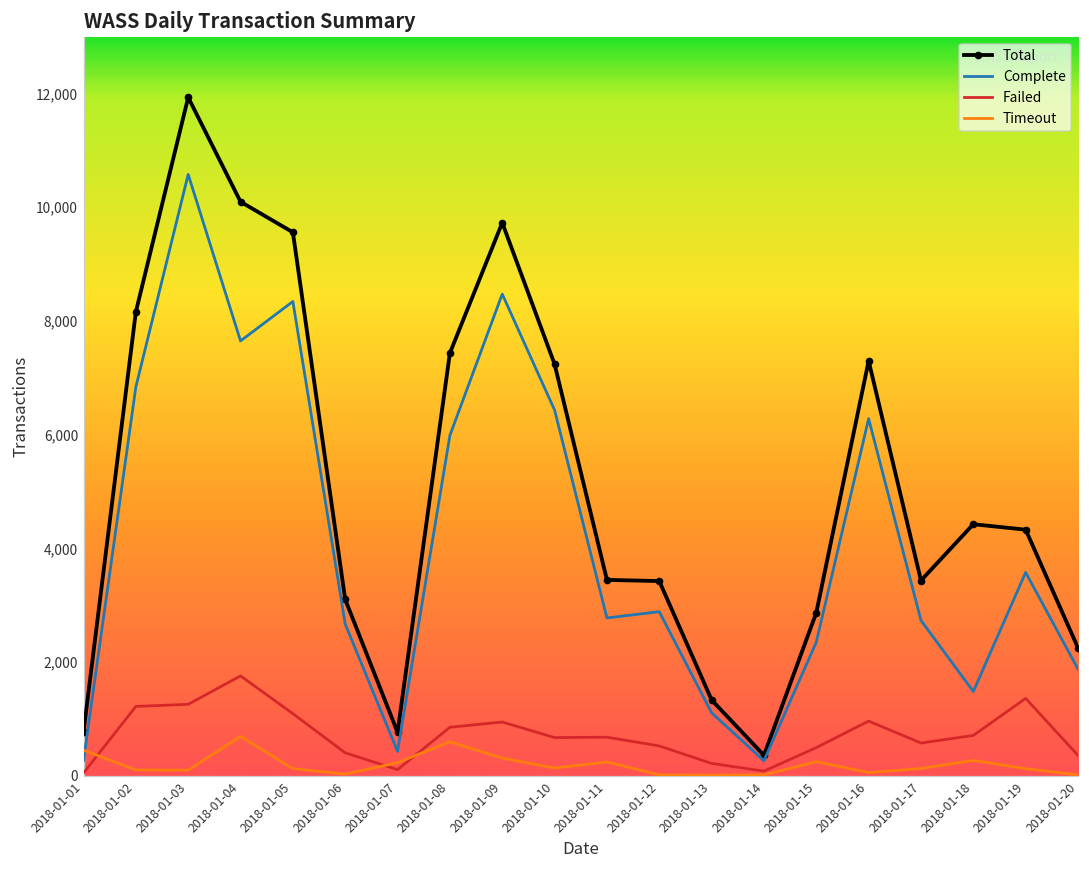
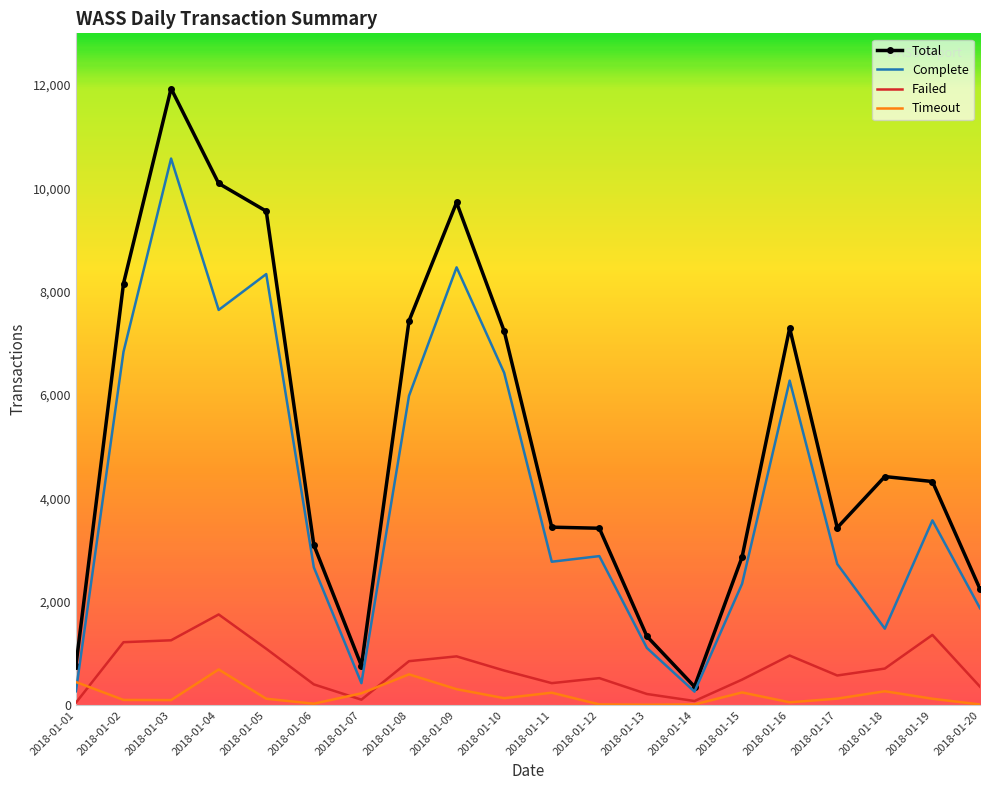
Failed, 2018-01-11: 700 -> 400
